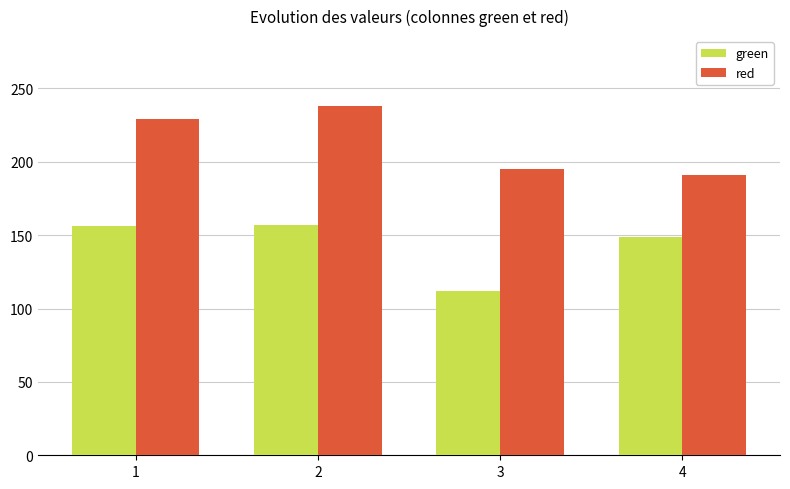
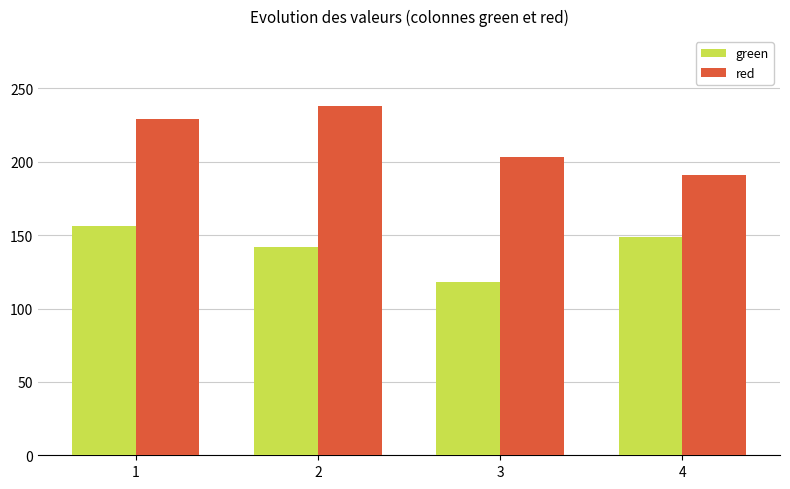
green, 2: 157 -> 142
green, 3: 112 -> 118
red, 3: 195 -> 203
